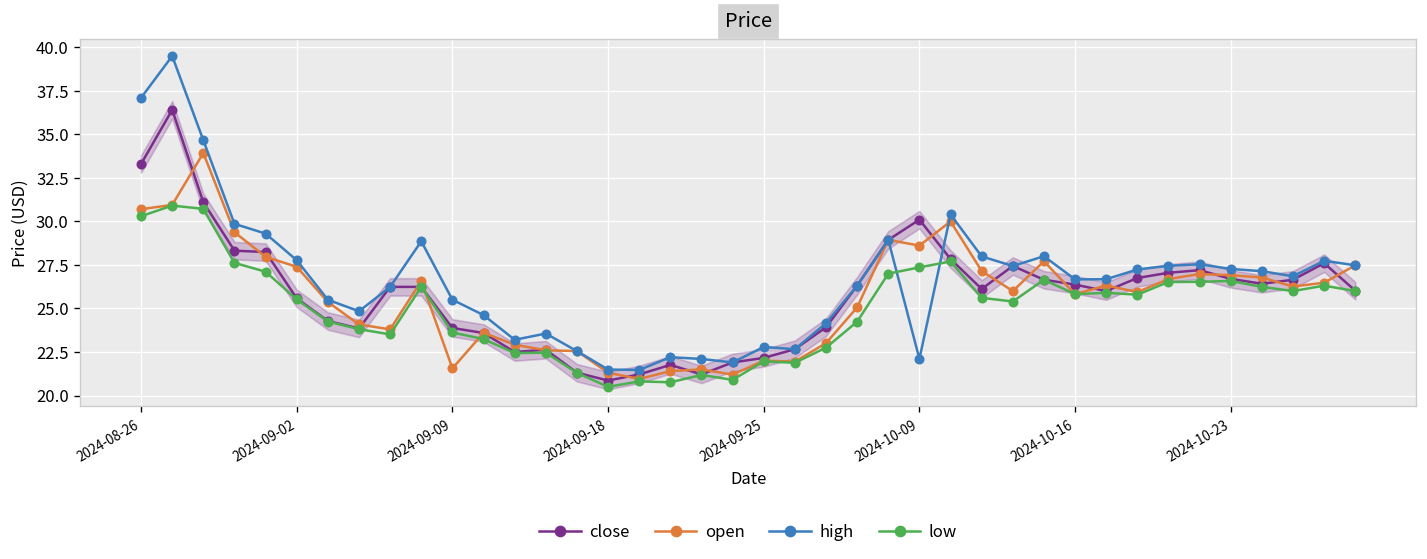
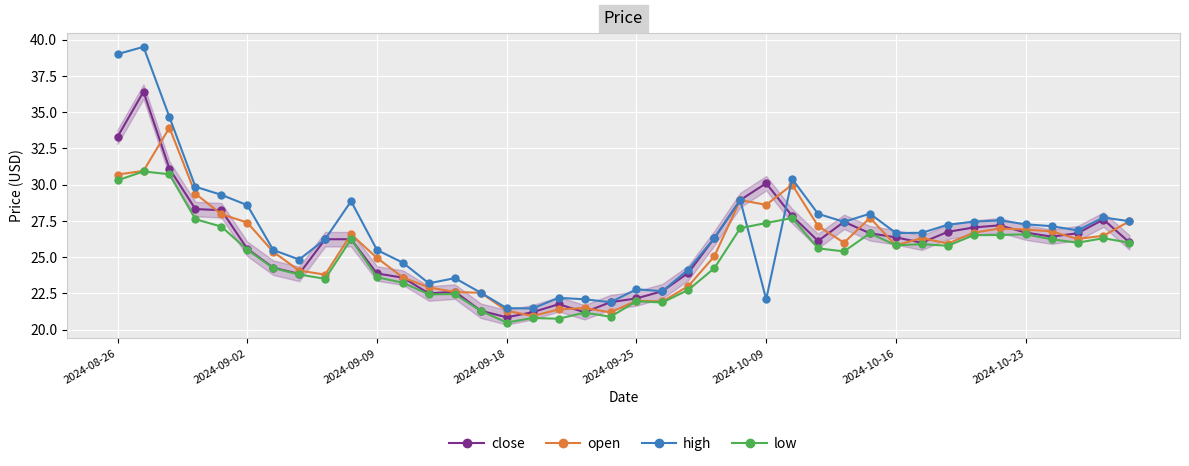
high, 2024-08-26: 37.1 -> 39.0
high, 2024-09-02: 27.8 -> 28.6
open, 2024-09-09: 21.6 -> 25.0
